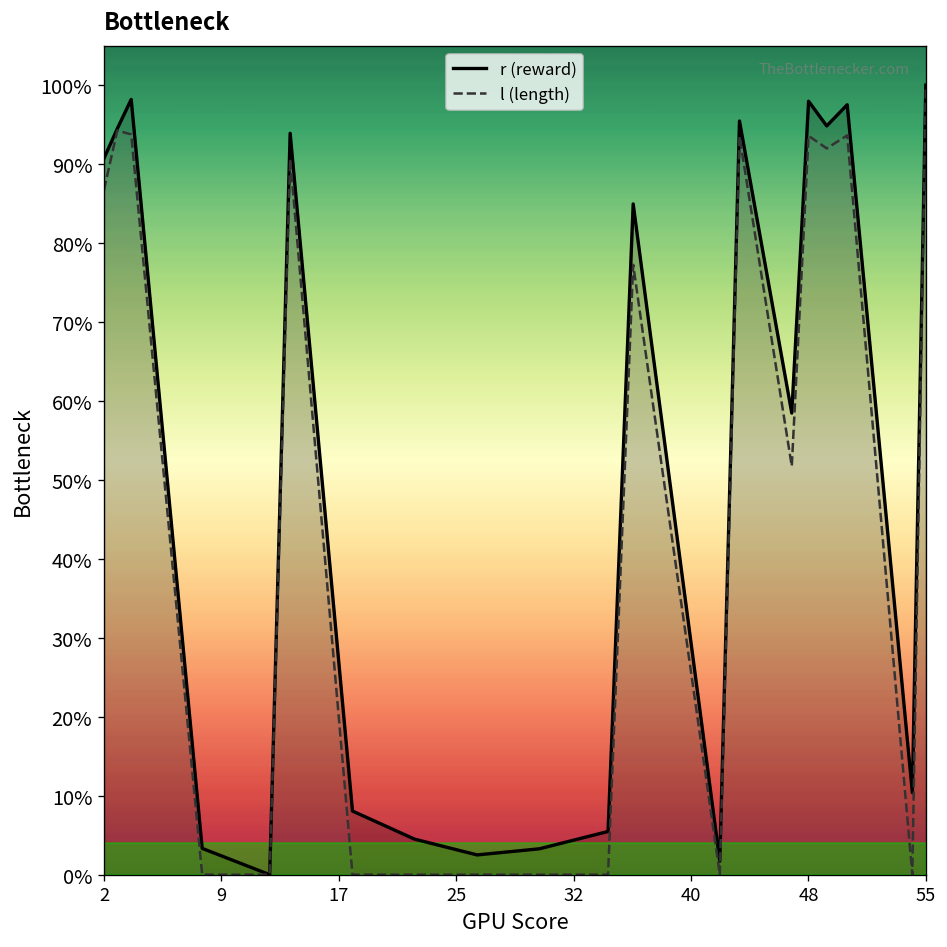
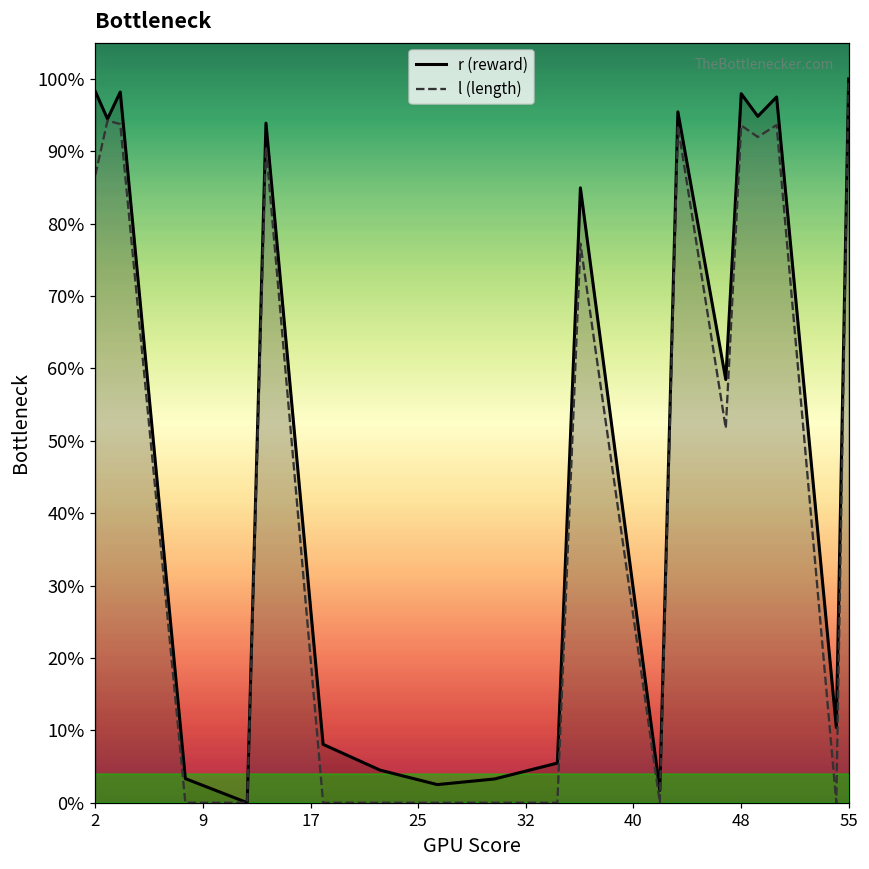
r (reward), 2: 91% -> 98%
